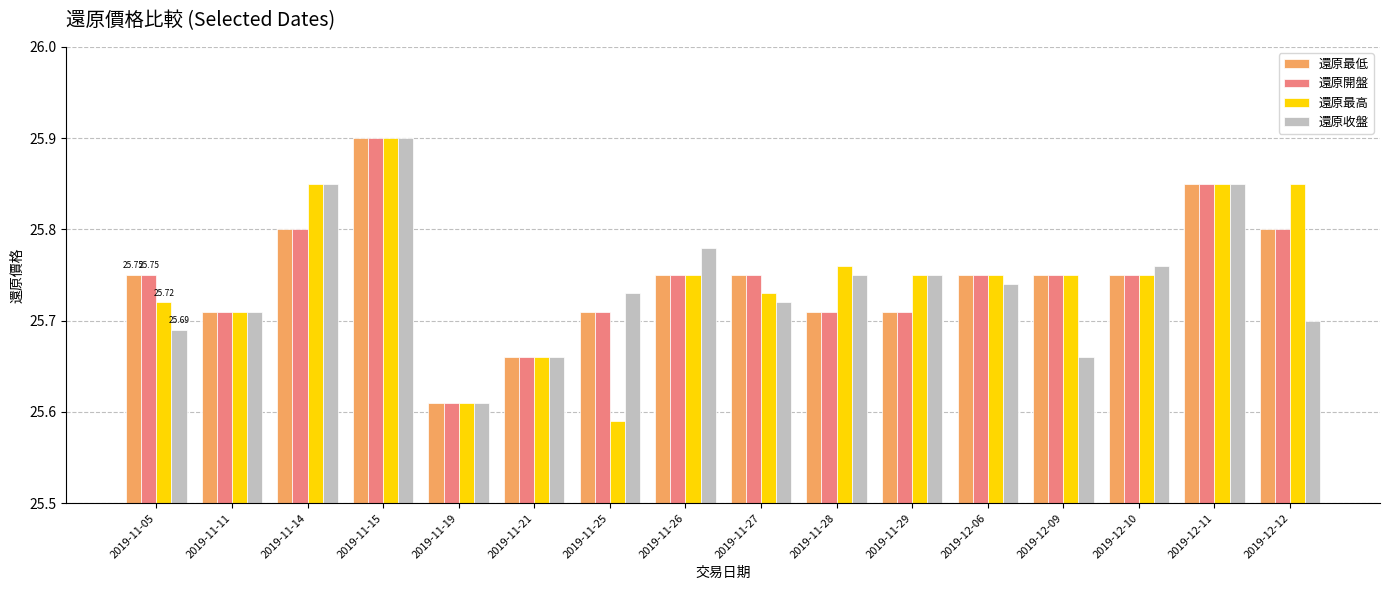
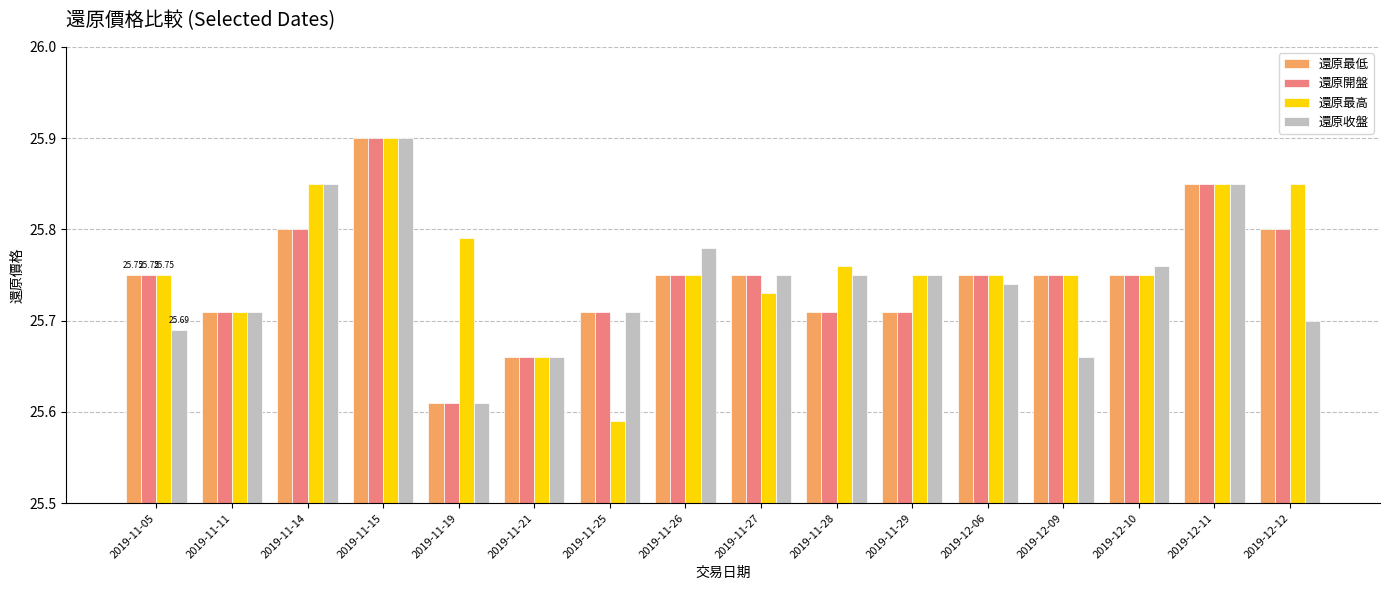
還原最高, 2019-11-05: 25.72 -> 25.75
還原最高, 2019-11-19: 25.61 -> 25.79
還原收盤, 2019-11-25: 25.73 -> 25.71
還原收盤, 2019-11-27: 25.72 -> 25.75
